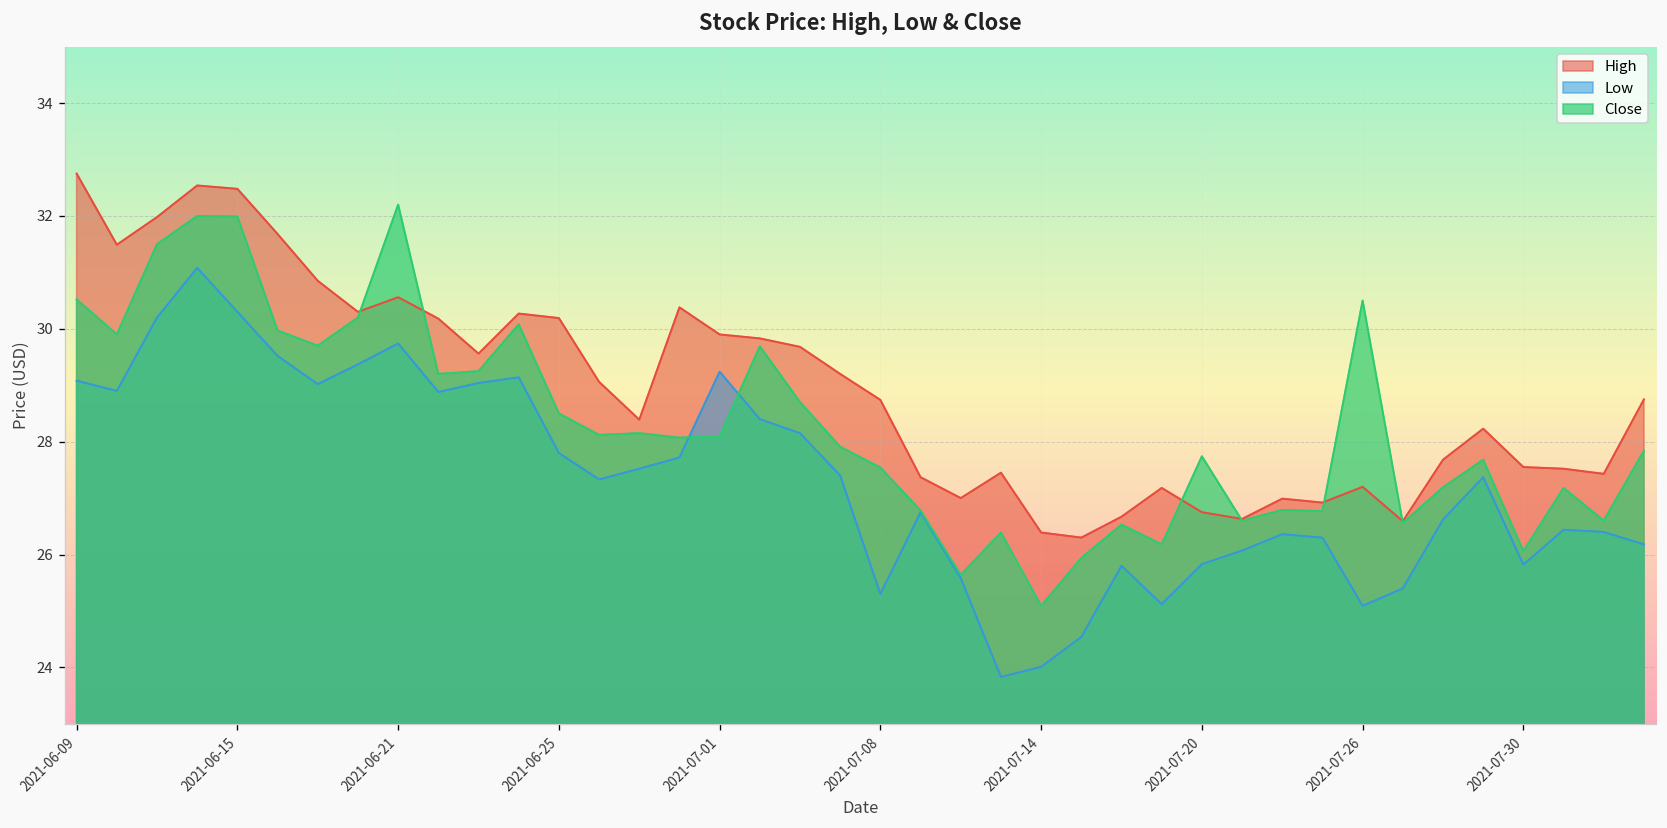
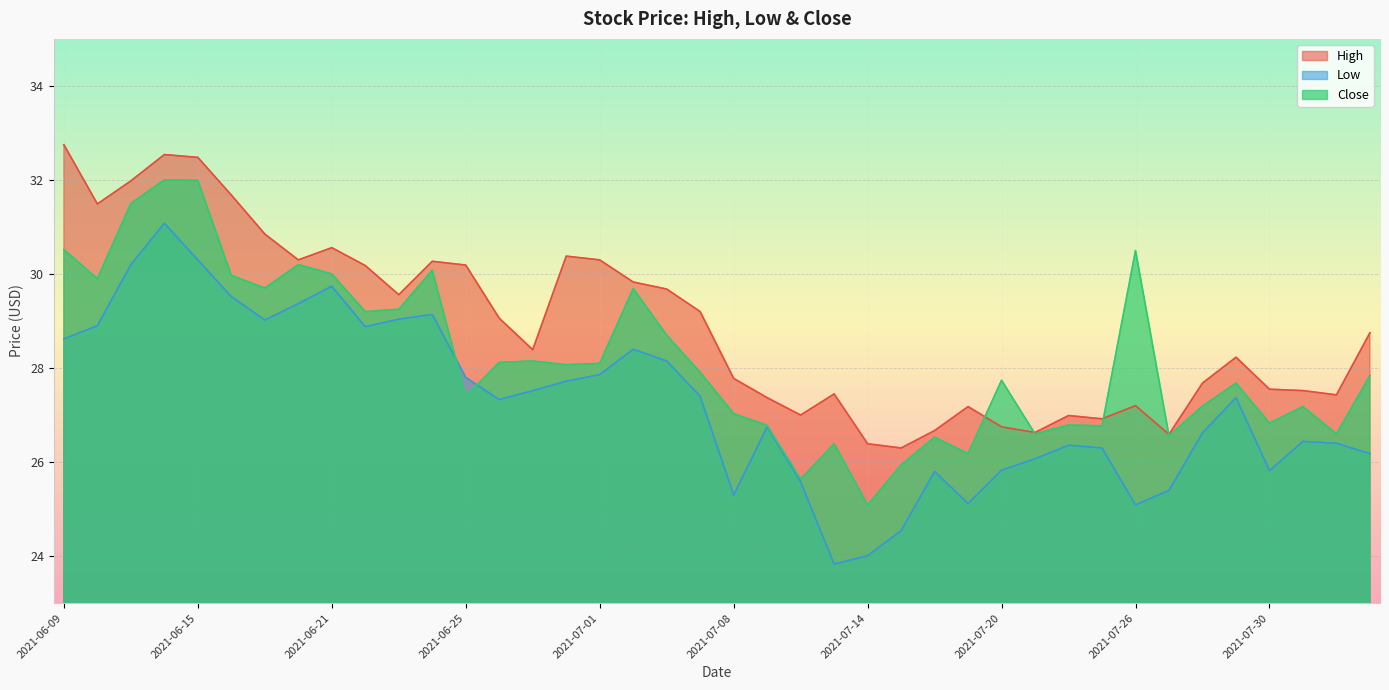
Low, 2021-06-09: 29.1 -> 28.6
Close, 2021-06-21: 32.2 -> 30.0
Close, 2021-06-25: 28.5 -> 27.4
High, 2021-07-01: 29.9 -> 30.3
Low, 2021-07-01: 29.2 -> 27.9
High, 2021-07-08: 28.7 -> 27.8
Close, 2021-07-08: 27.5 -> 27.0
Close, 2021-07-30: 26.1 -> 26.8
